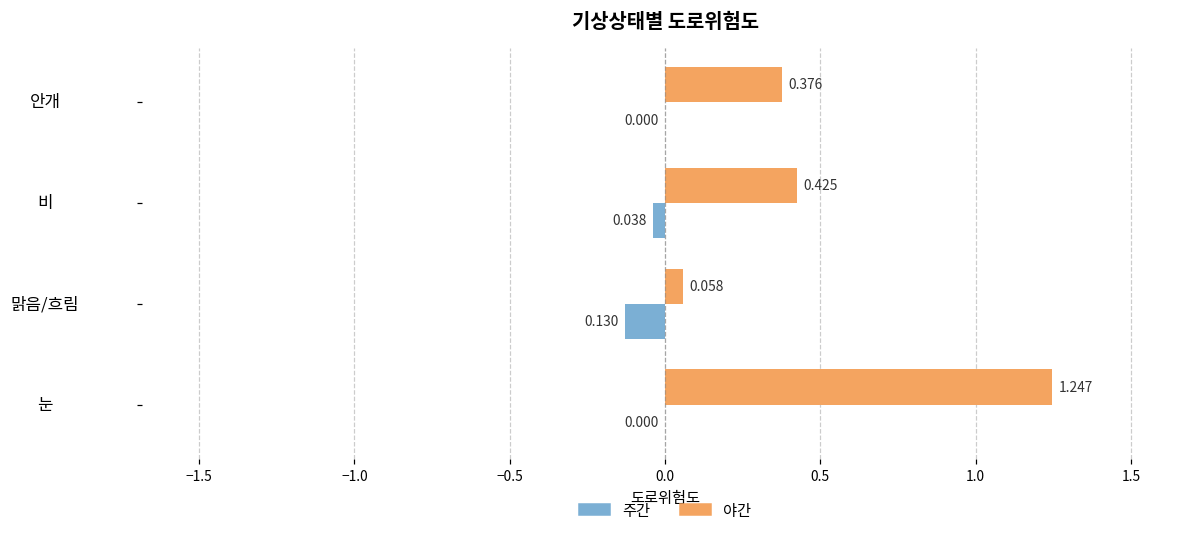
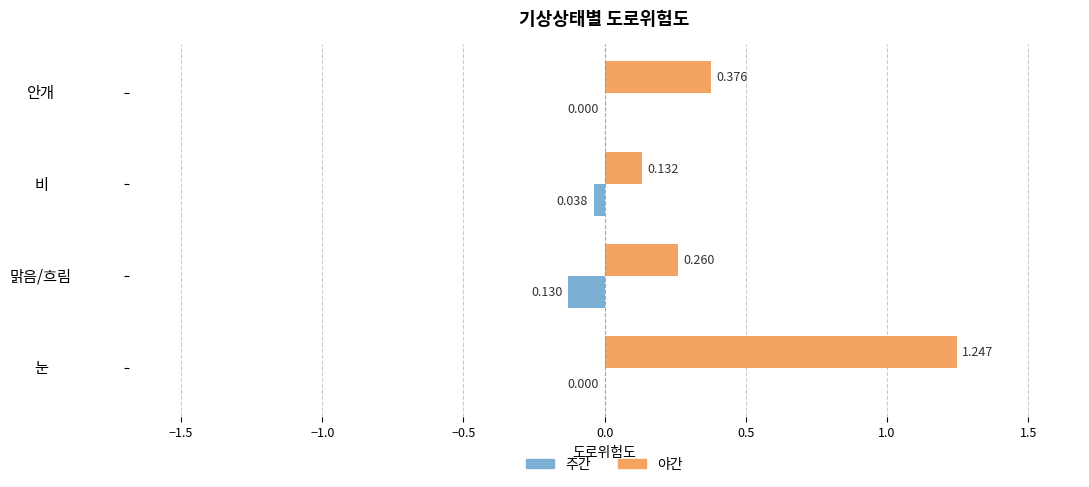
야간, 비: 0.425 -> 0.132
야간, 맑음/흐림: 0.058 -> 0.260
